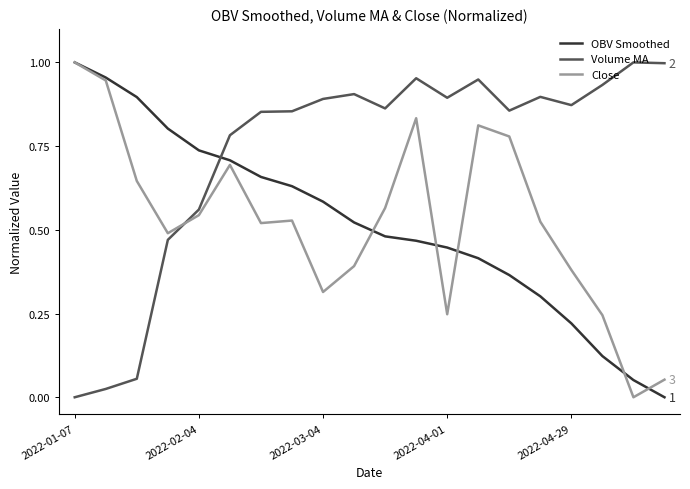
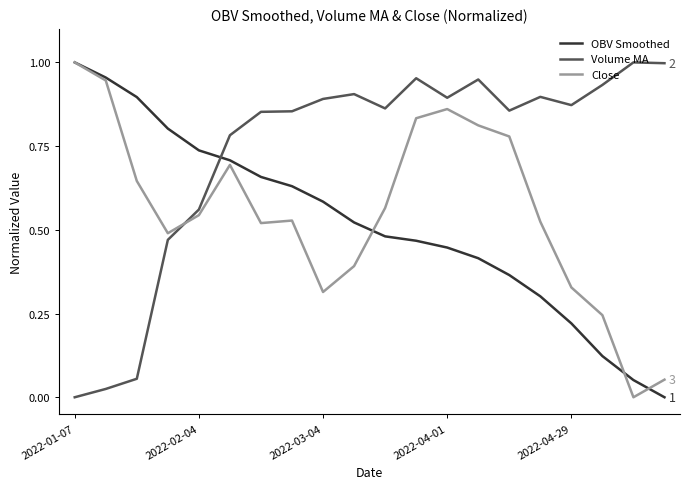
Close, 2022-04-01: 0.25 -> 0.86
Close, 2022-04-29: 0.38 -> 0.33
